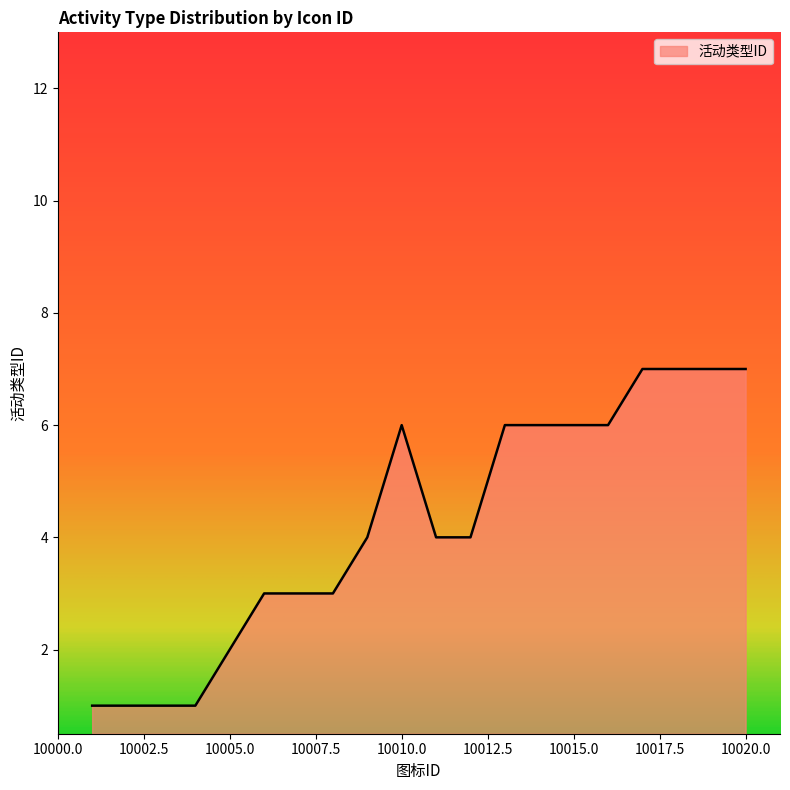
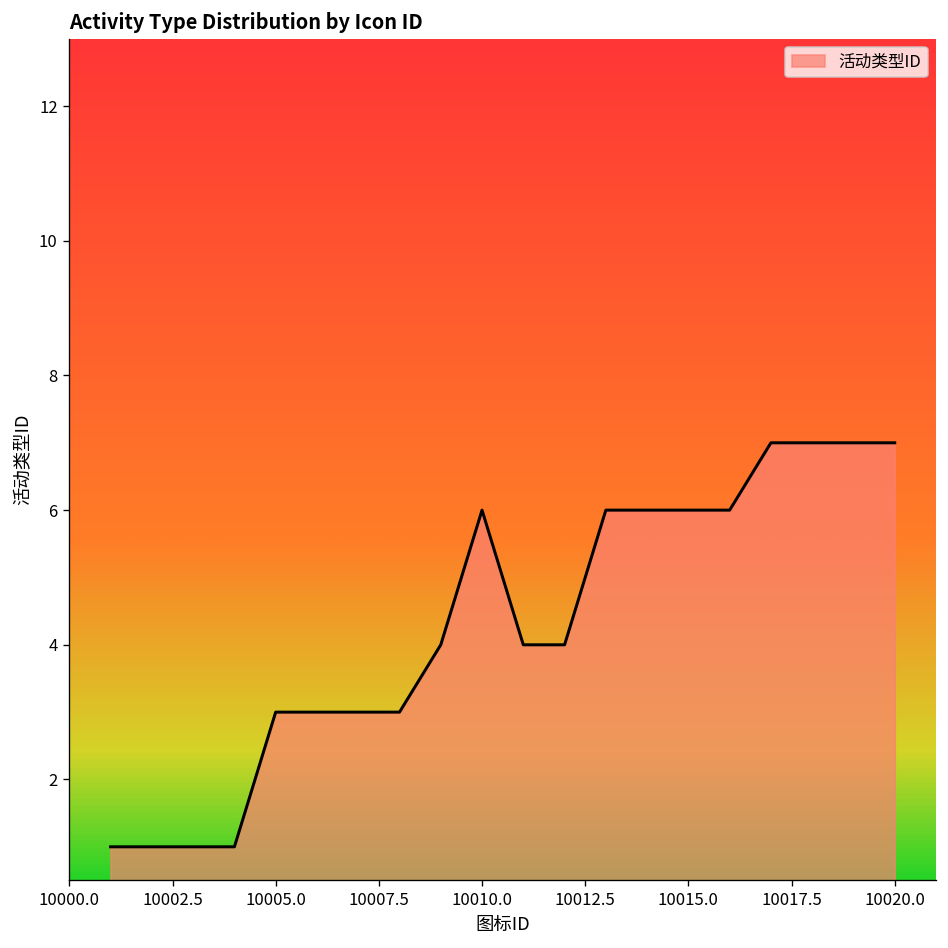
10005.0: 2 -> 3
